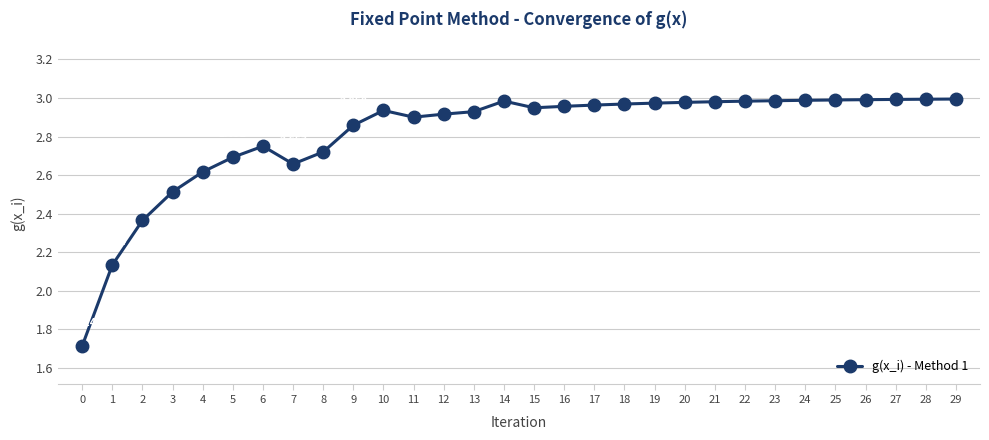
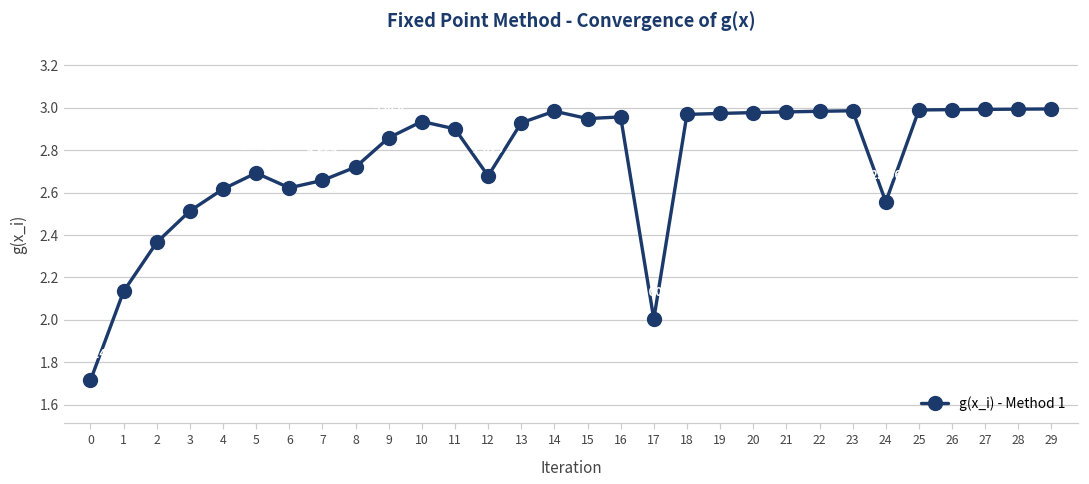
6: 2.75 -> 2.62
12: 2.92 -> 2.68
17: 2.96 -> 2.00
24: 2.99 -> 2.56
